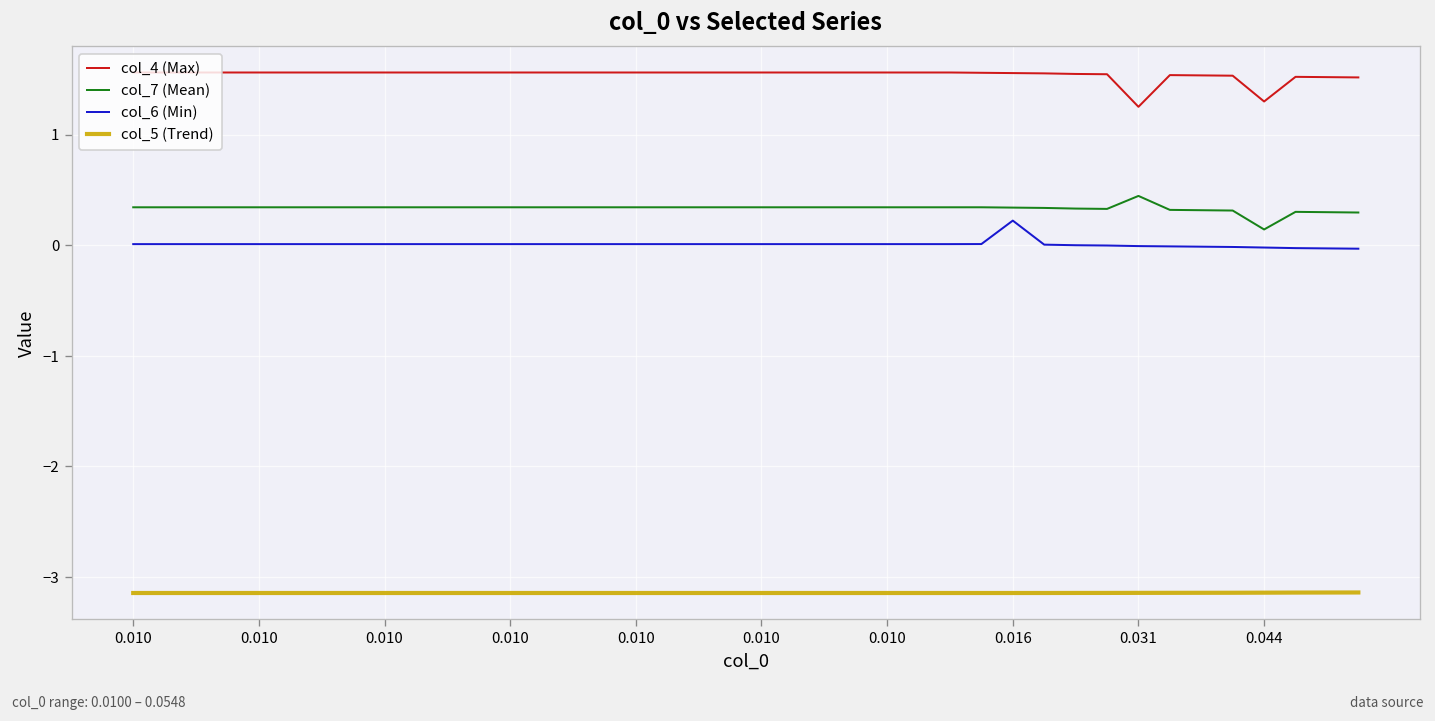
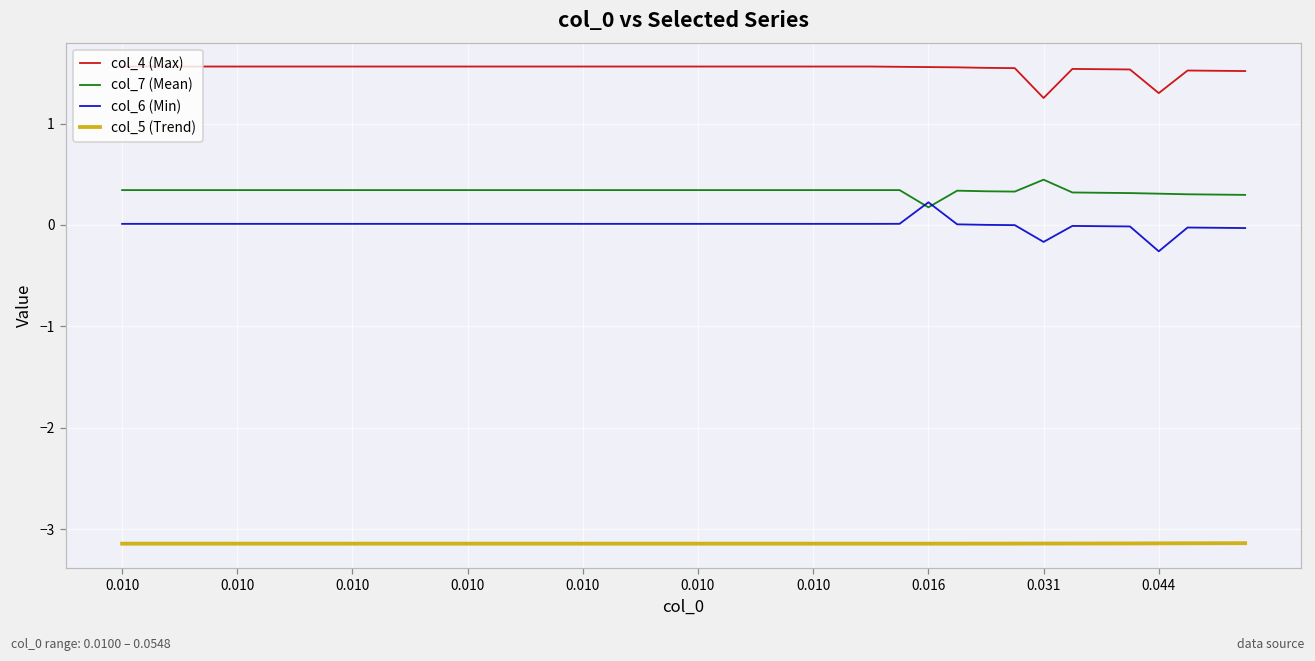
col_7 (Mean), 0.016: 0.3 -> 0.2
col_6 (Min), 0.031: 0.0 -> -0.2
col_7 (Mean), 0.044: 0.1 -> 0.3
col_6 (Min), 0.044: 0.0 -> -0.3
